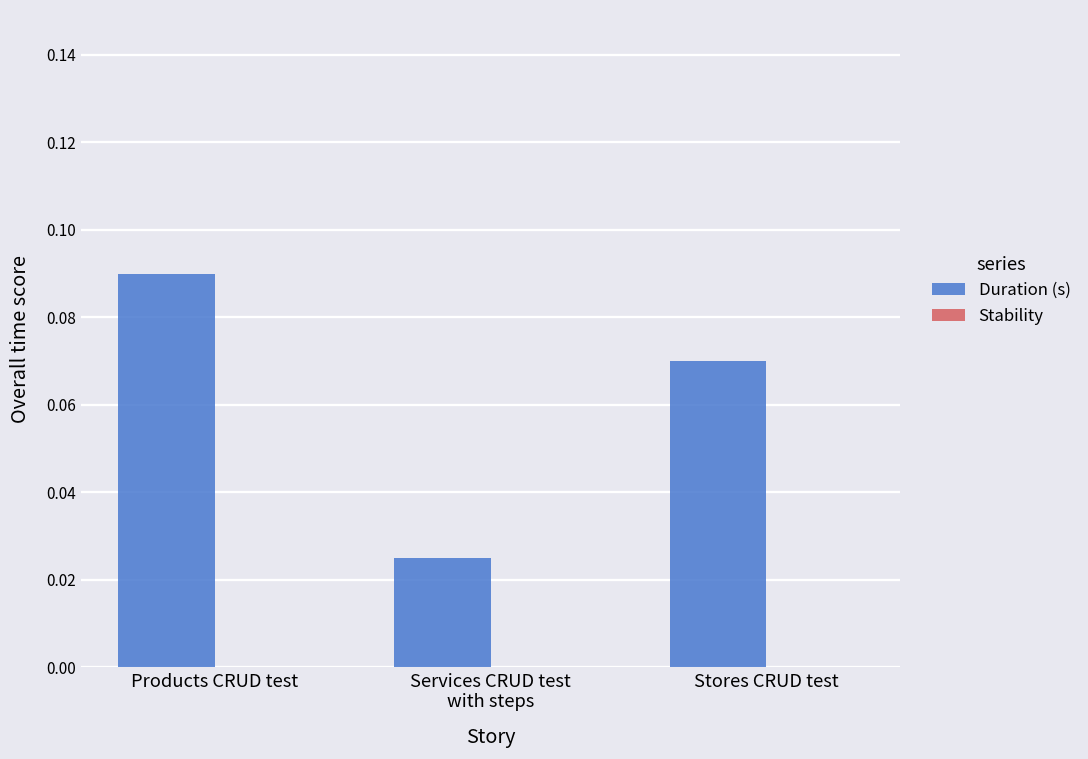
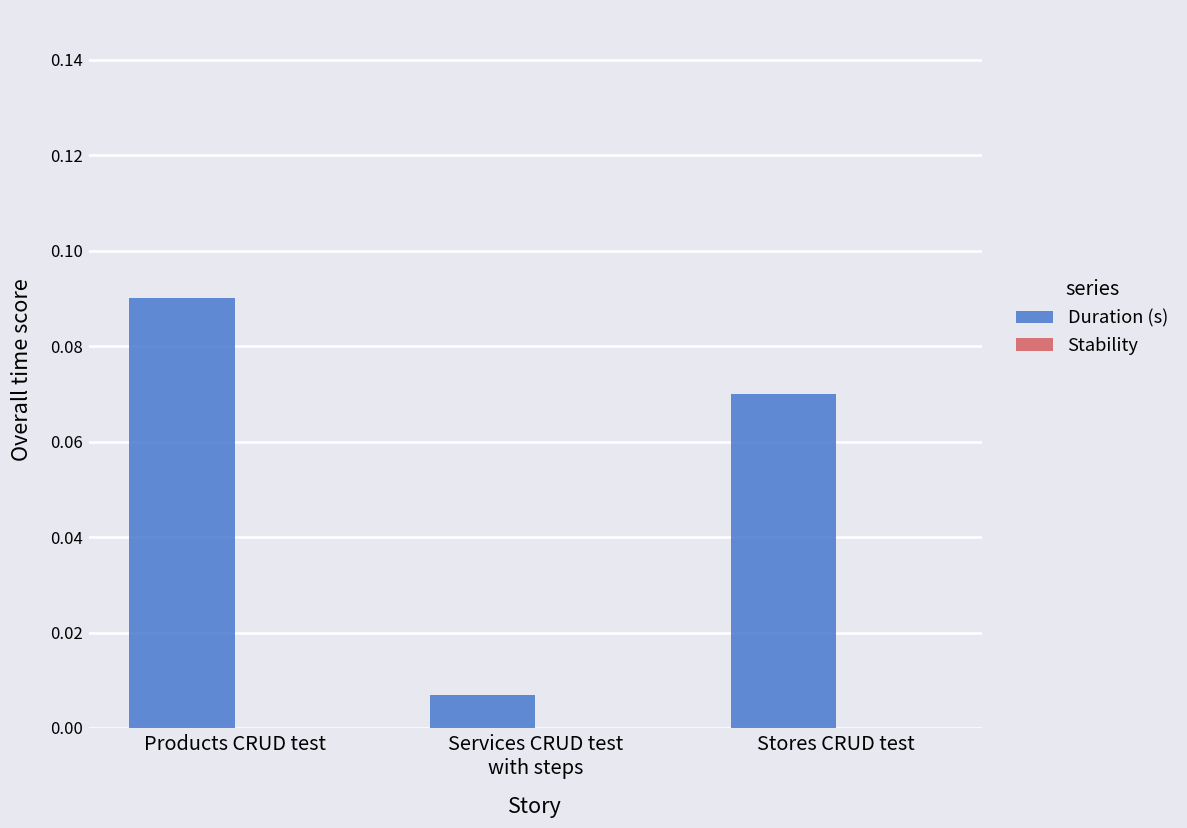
Duration (s), Services CRUD test with steps: 0.025 -> 0.007
